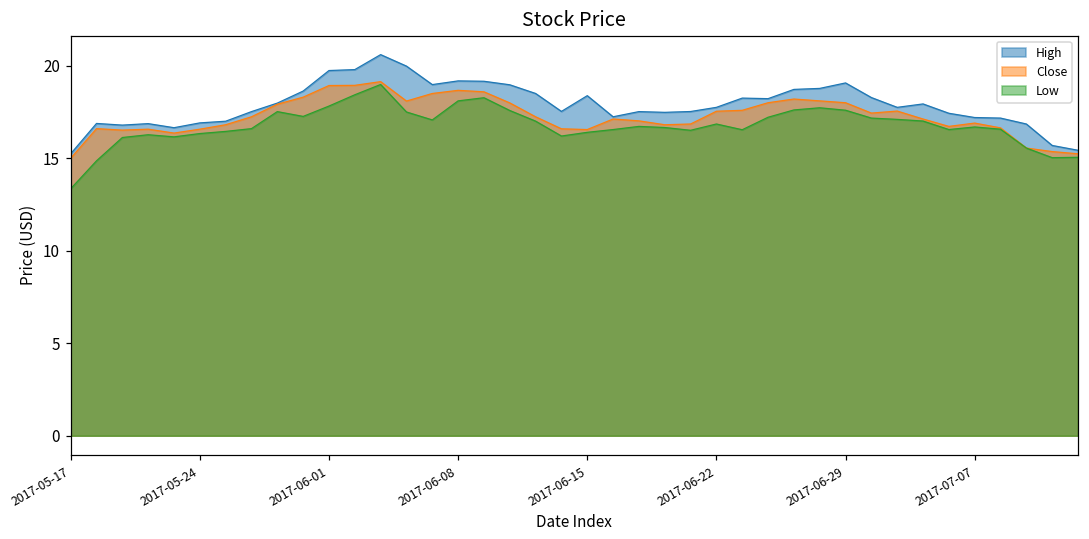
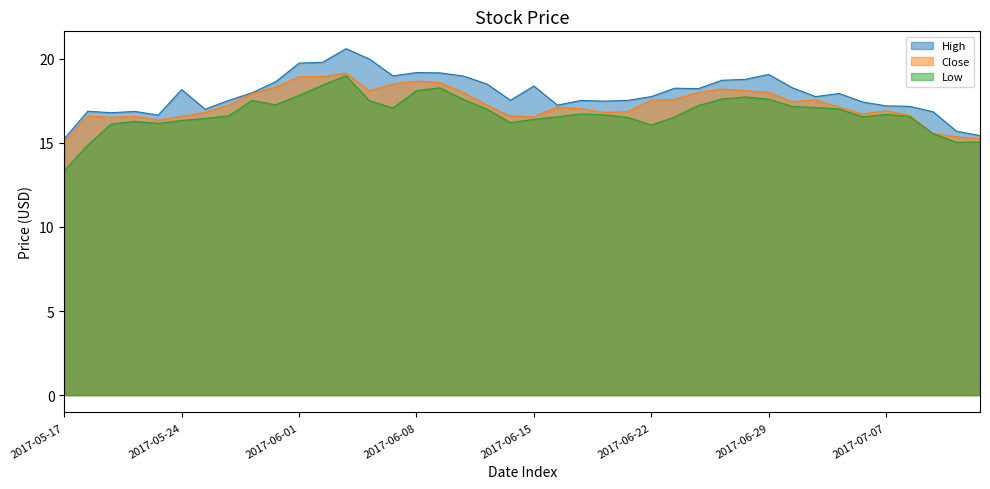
High, 2017-05-24: 16.9 -> 18.2
Low, 2017-06-22: 16.9 -> 16.1
